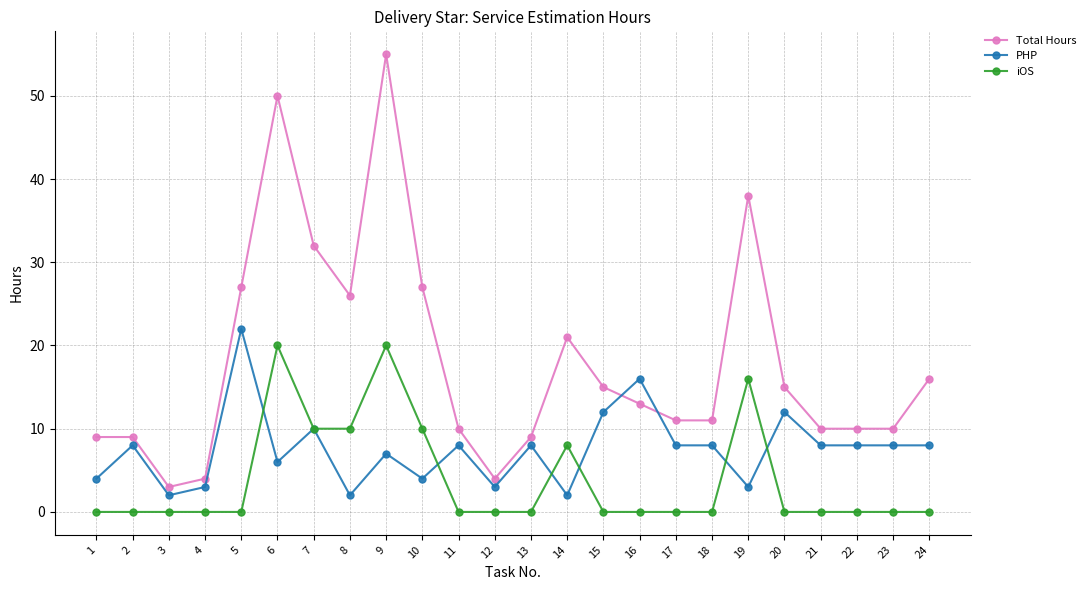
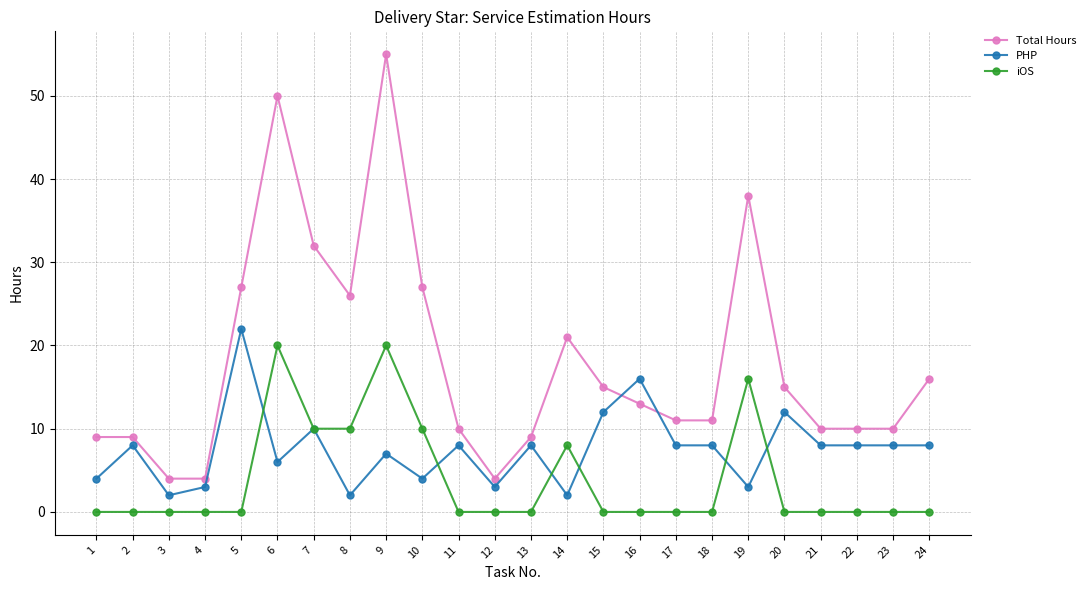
Total Hours, 3: 3 -> 4
